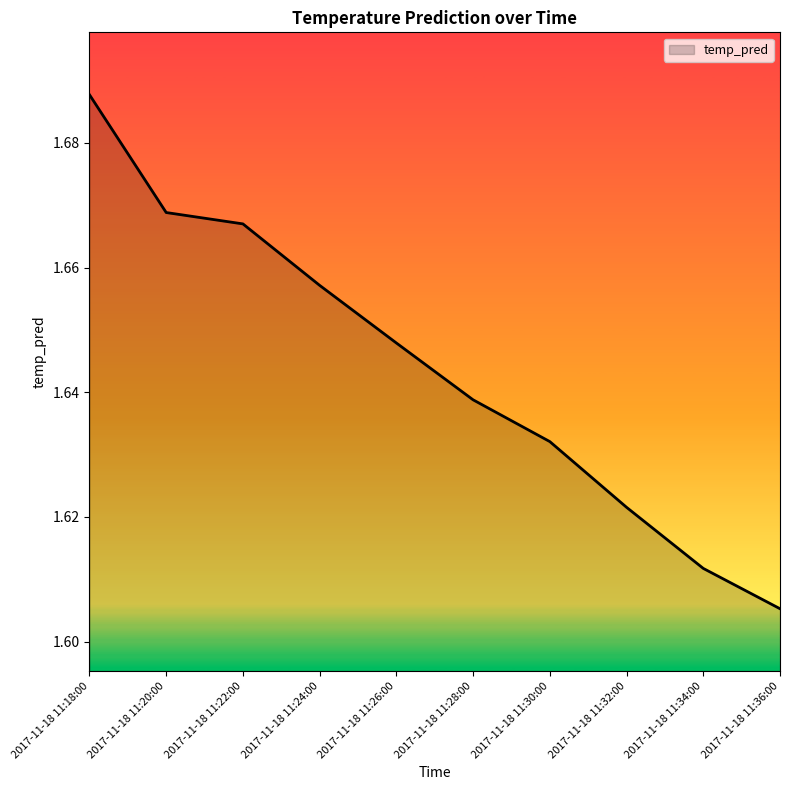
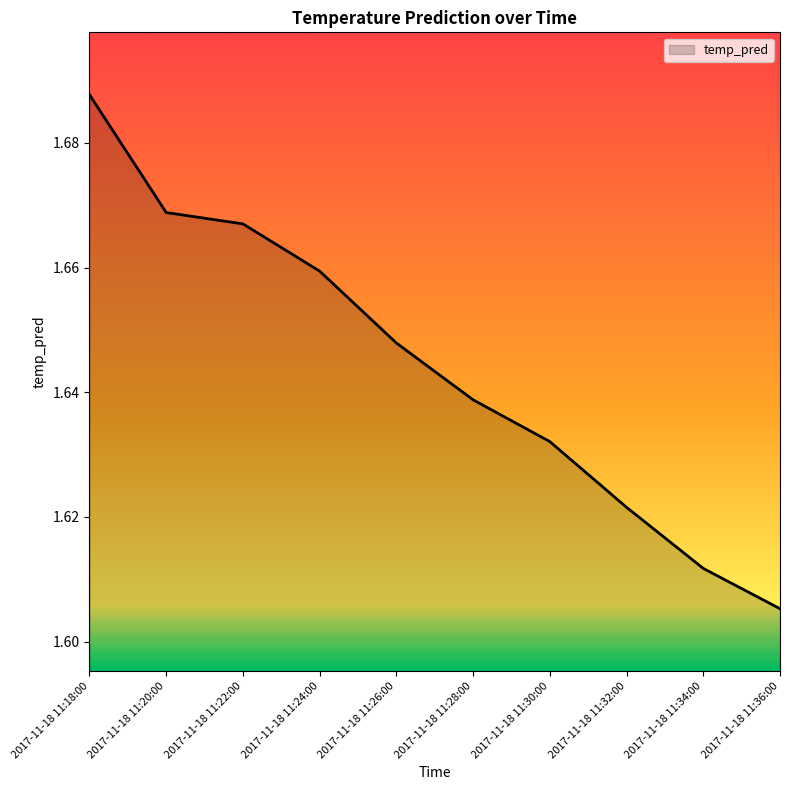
2017-11-18 11:24:00: 1.657 -> 1.659
